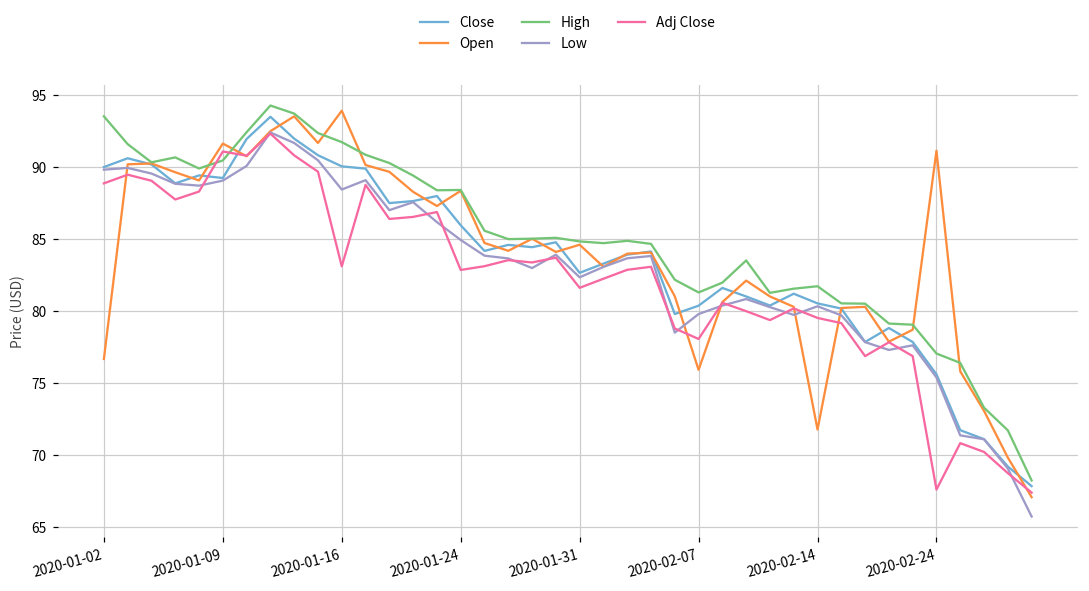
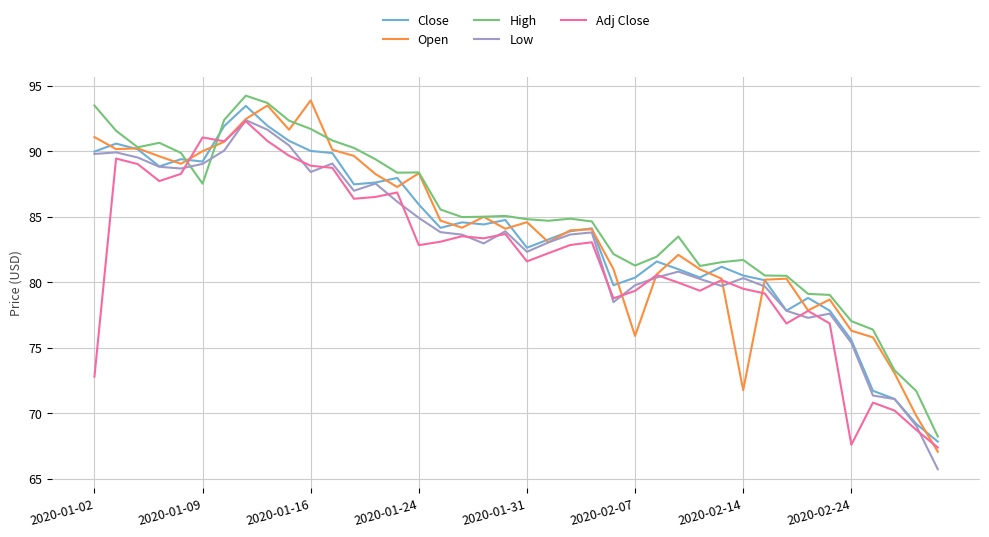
Open, 2020-01-02: 76.7 -> 91.1
Adj Close, 2020-01-02: 88.8 -> 72.8
Open, 2020-01-09: 91.6 -> 90.0
High, 2020-01-09: 90.4 -> 87.5
Adj Close, 2020-01-16: 83.1 -> 88.9
Adj Close, 2020-02-07: 78.0 -> 79.3
Open, 2020-02-24: 91.1 -> 76.3
